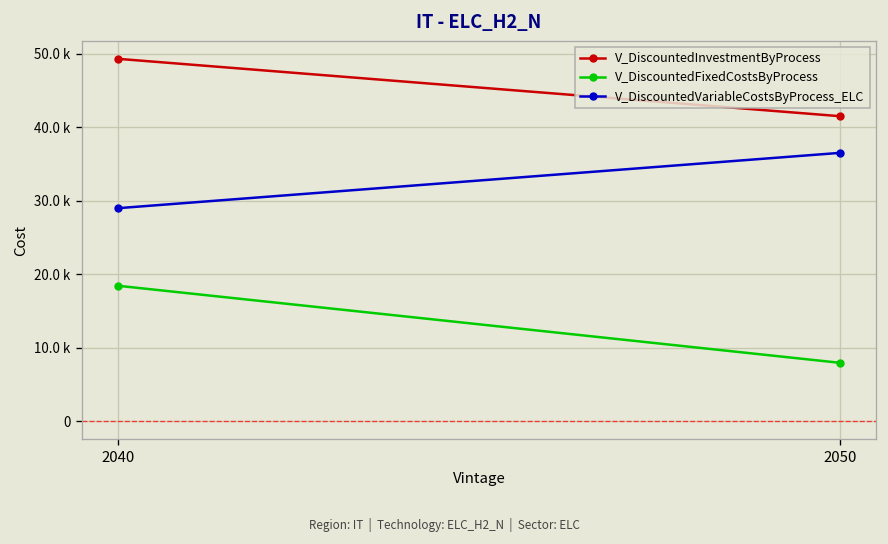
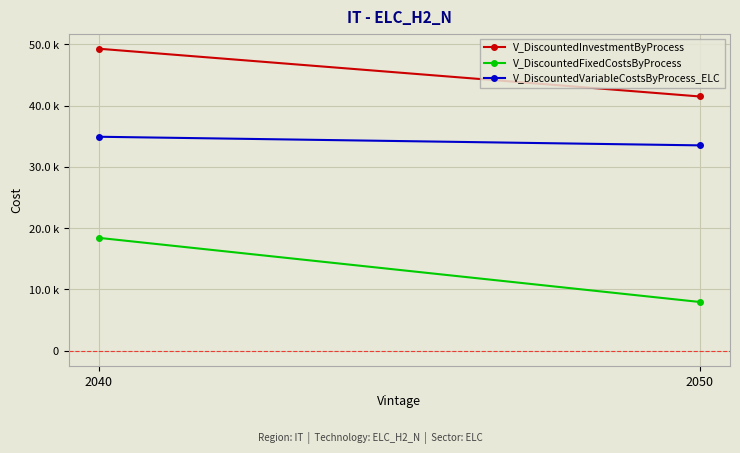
V_DiscountedVariableCostsByProcess_ELC, 2040: 29000 -> 35000
V_DiscountedVariableCostsByProcess_ELC, 2050: 36000 -> 34000
